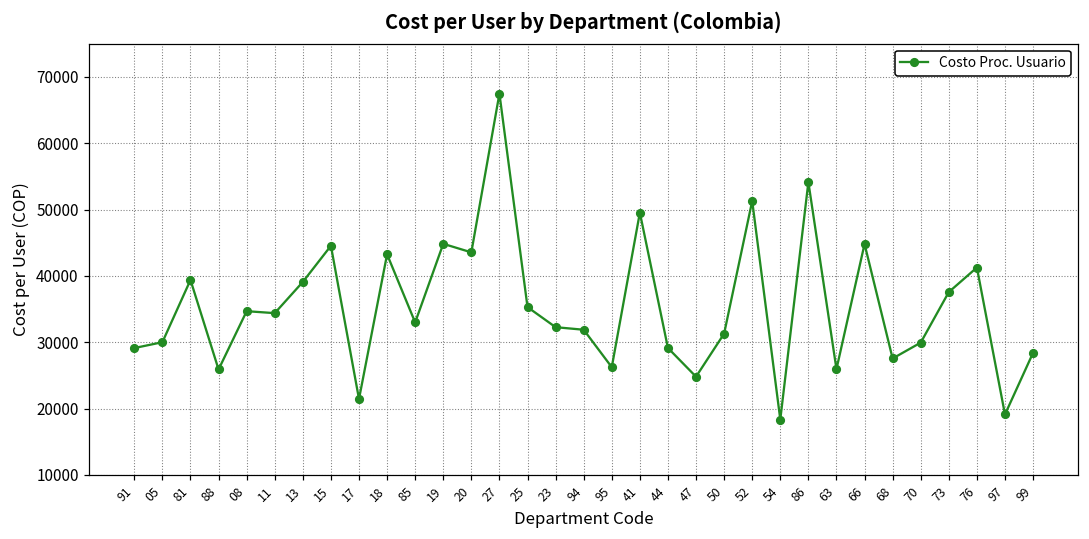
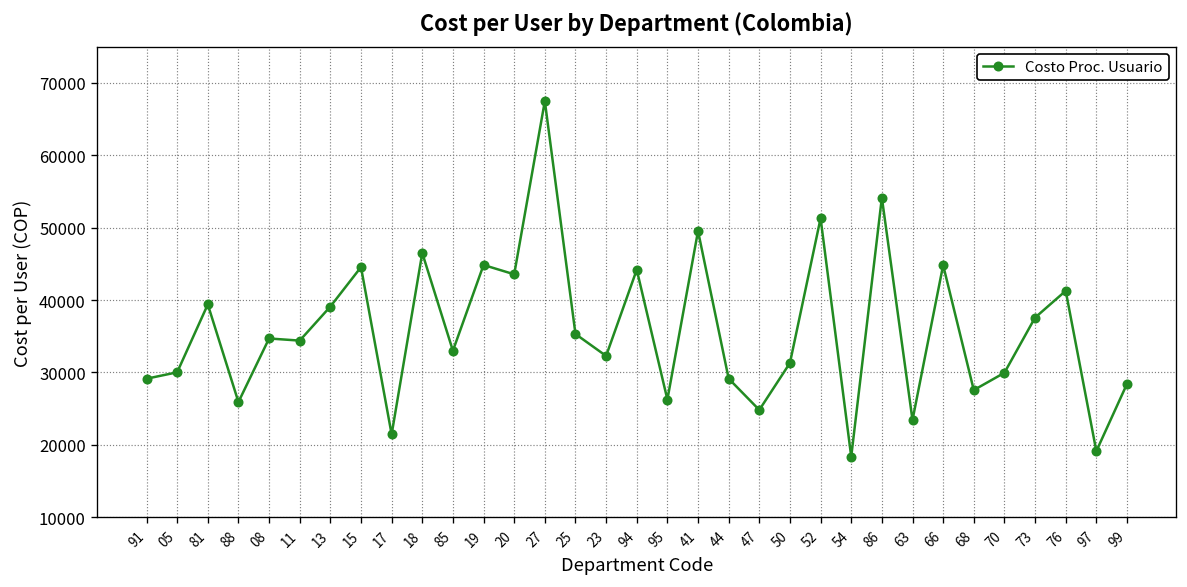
18: 43000 -> 47000
94: 32000 -> 44000
63: 26000 -> 23000
